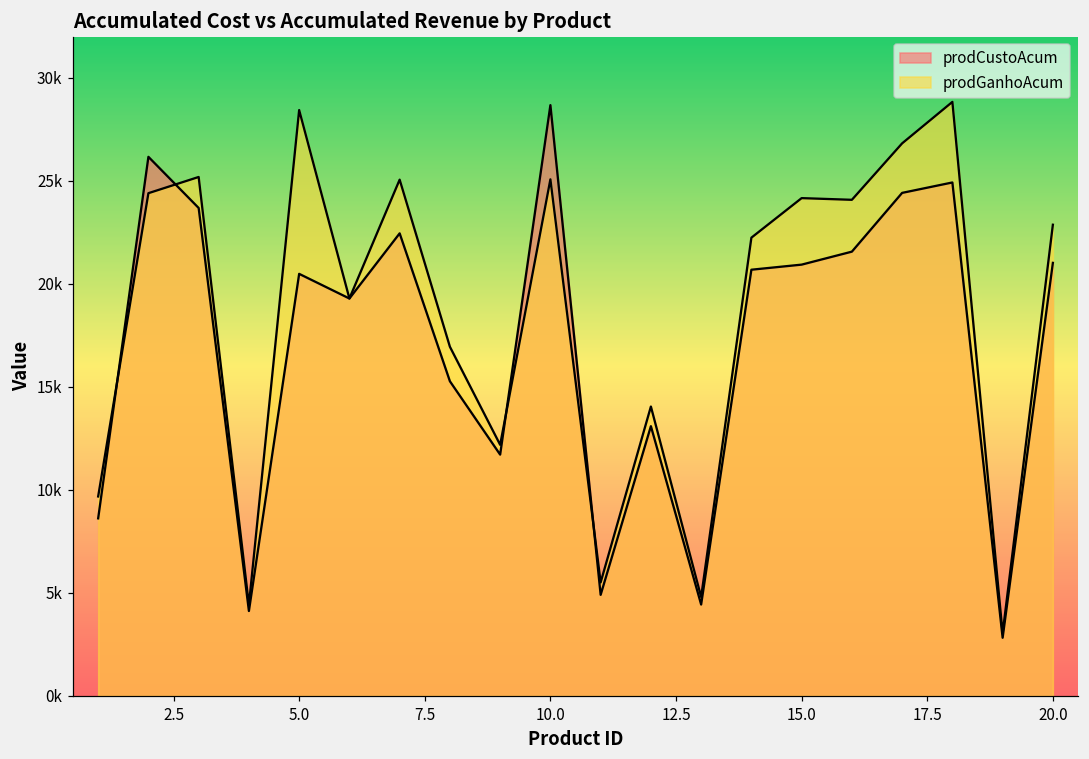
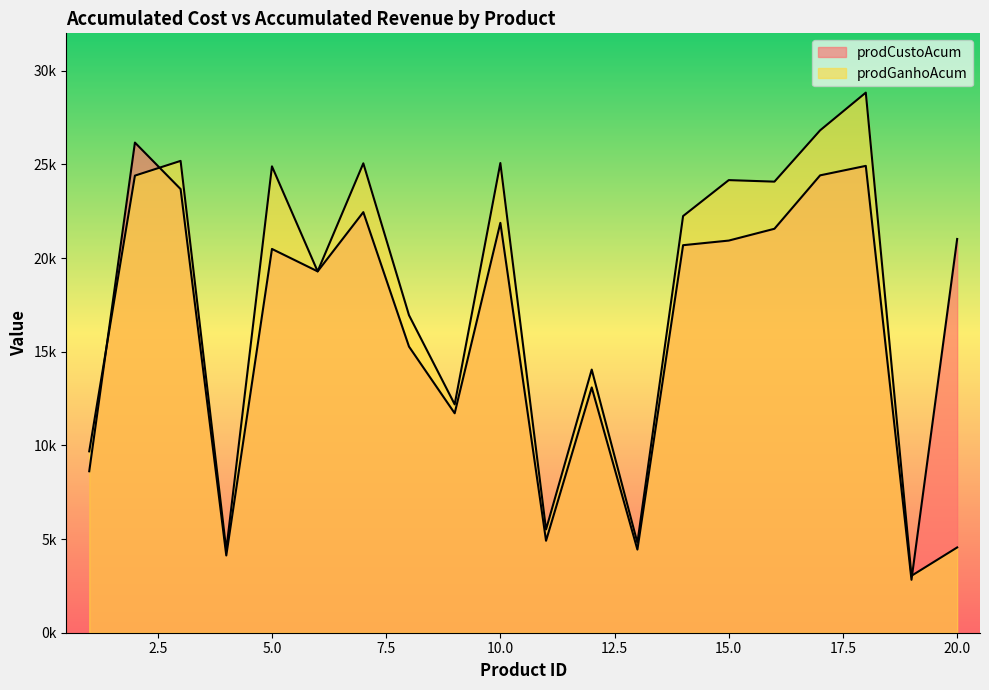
prodGanhoAcum, 5.0: 28400 -> 24900
prodCustoAcum, 10.0: 28700 -> 21900
prodGanhoAcum, 20.0: 22900 -> 4600
